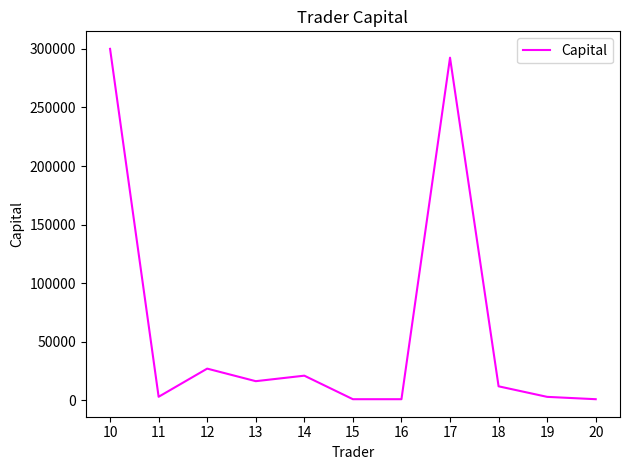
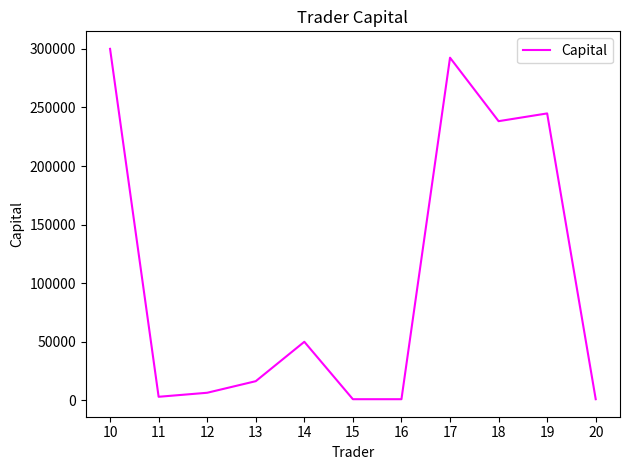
12: 27000 -> 7000
14: 21000 -> 50000
18: 12000 -> 238000
19: 3000 -> 245000
